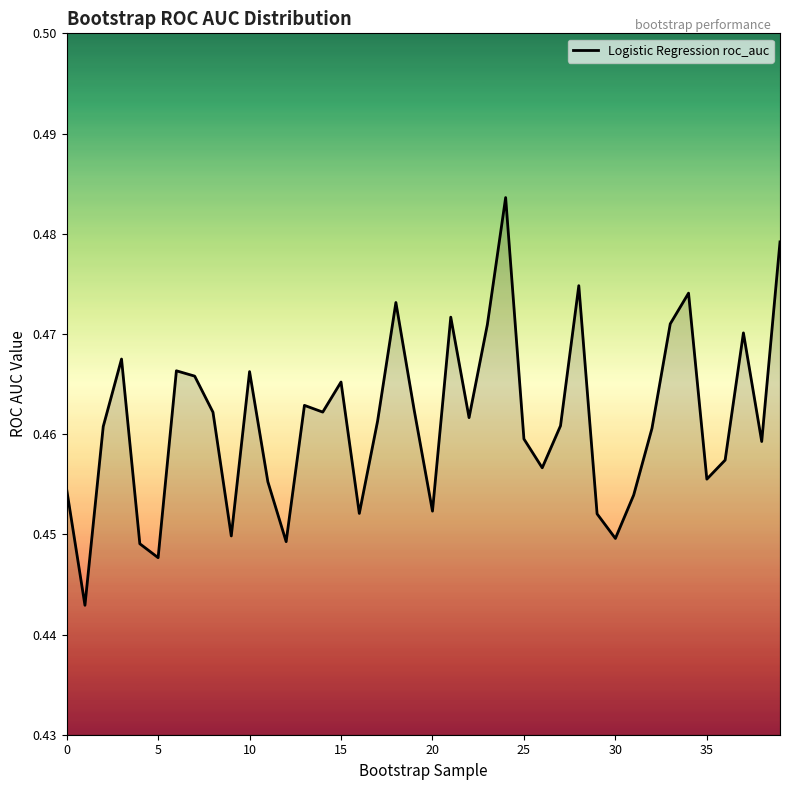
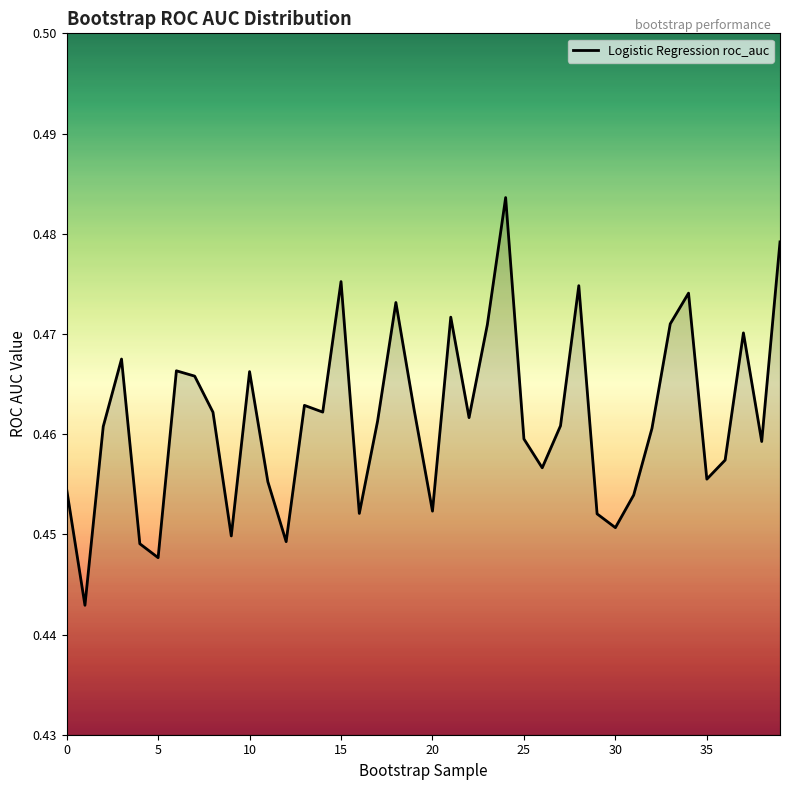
15: 0.4652 -> 0.4752
30: 0.4496 -> 0.4507
